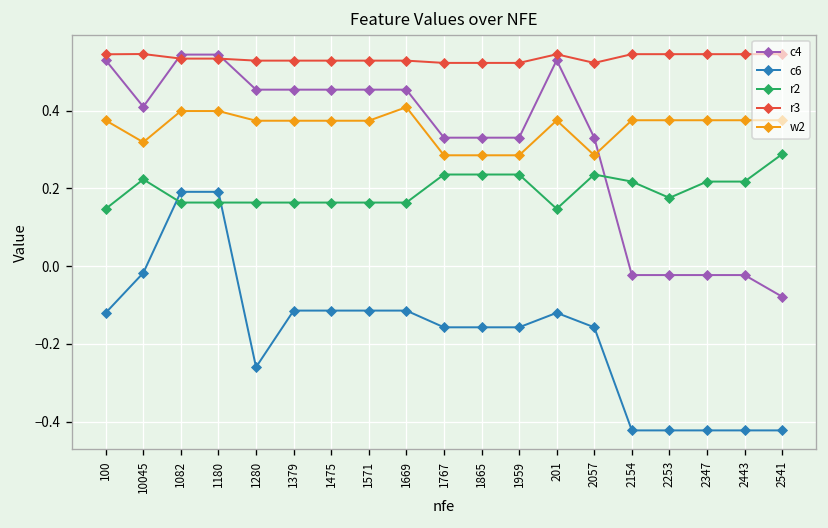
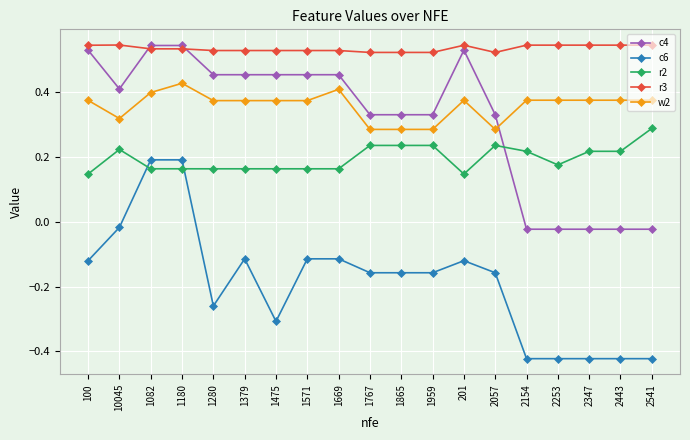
w2, 1180: 0.40 -> 0.43
c6, 1475: -0.11 -> -0.31
c4, 2541: -0.08 -> -0.02
